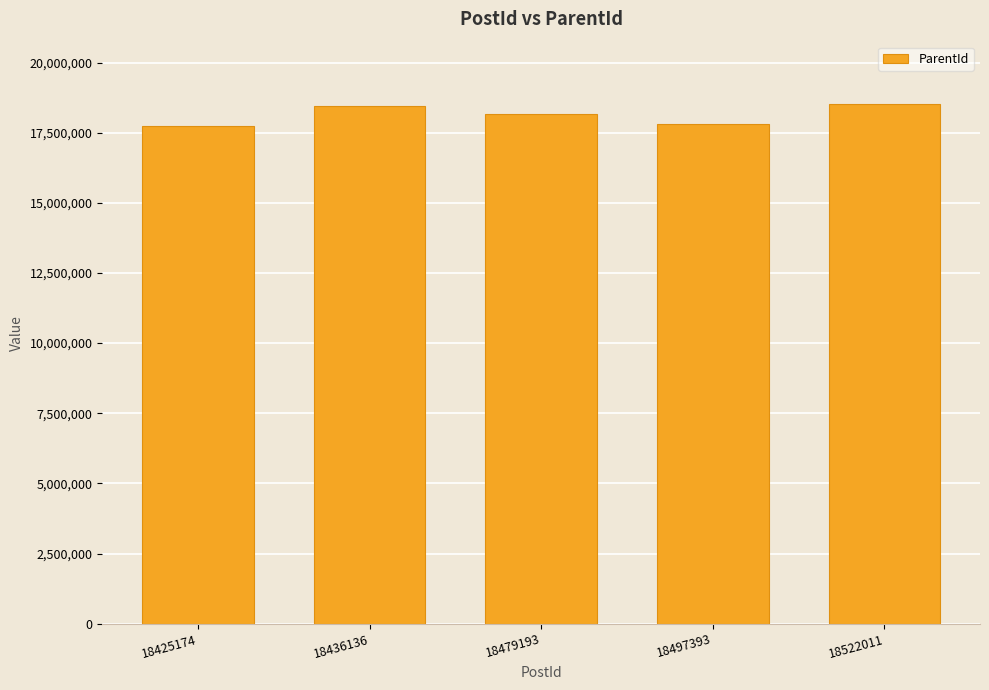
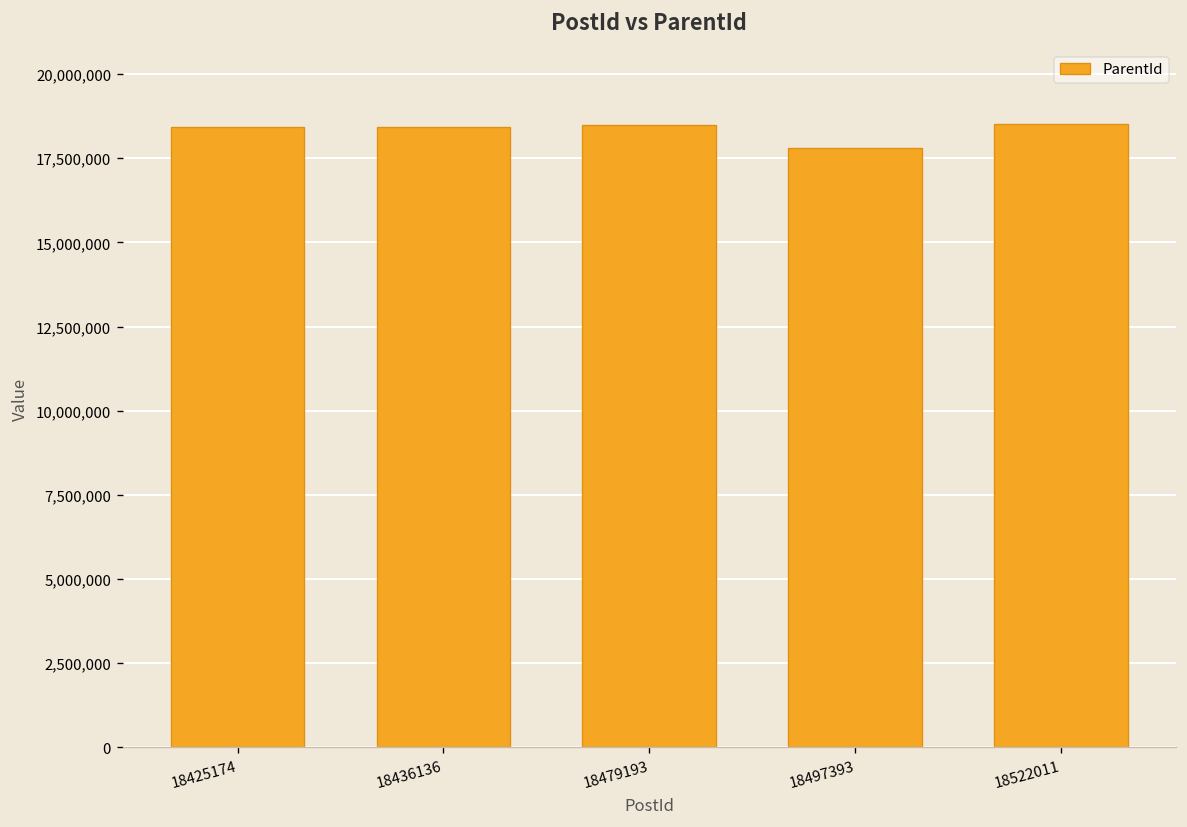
18425174: 17,700,000 -> 18,400,000
18479193: 18,200,000 -> 18,500,000
